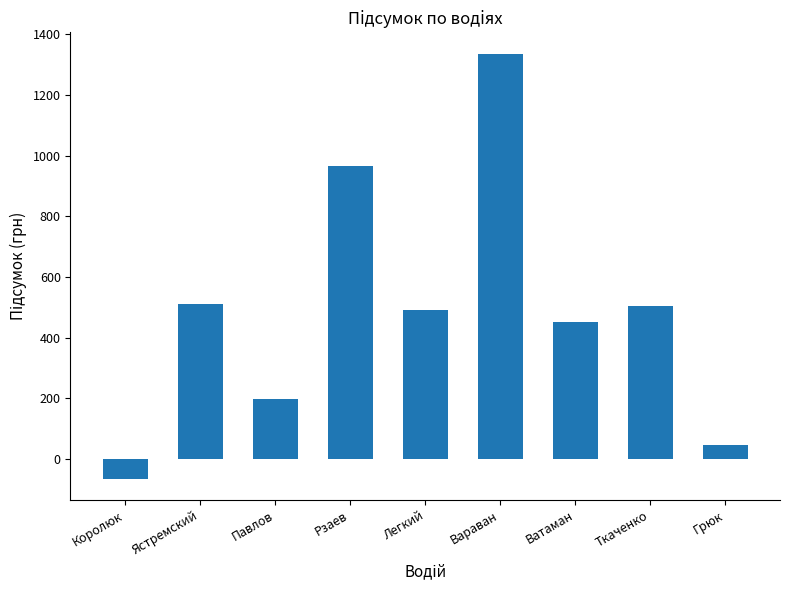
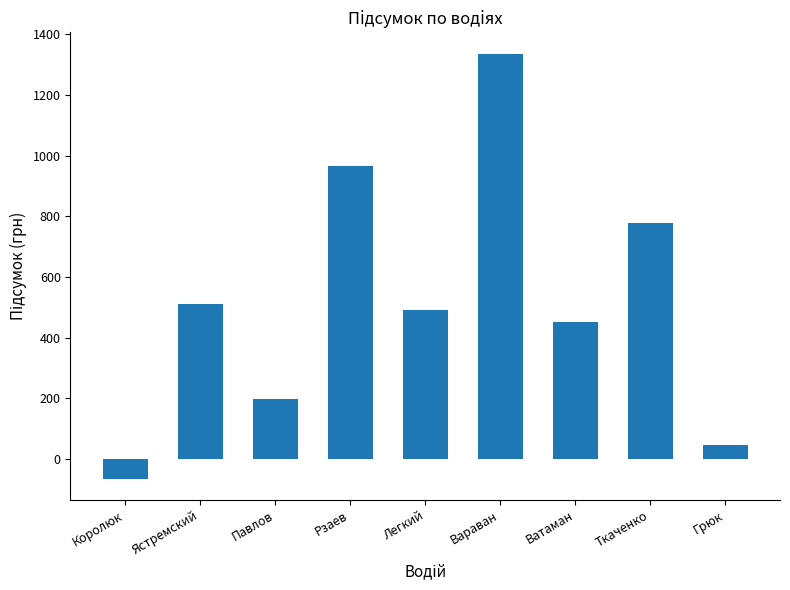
Ткаченко: 510 -> 780
